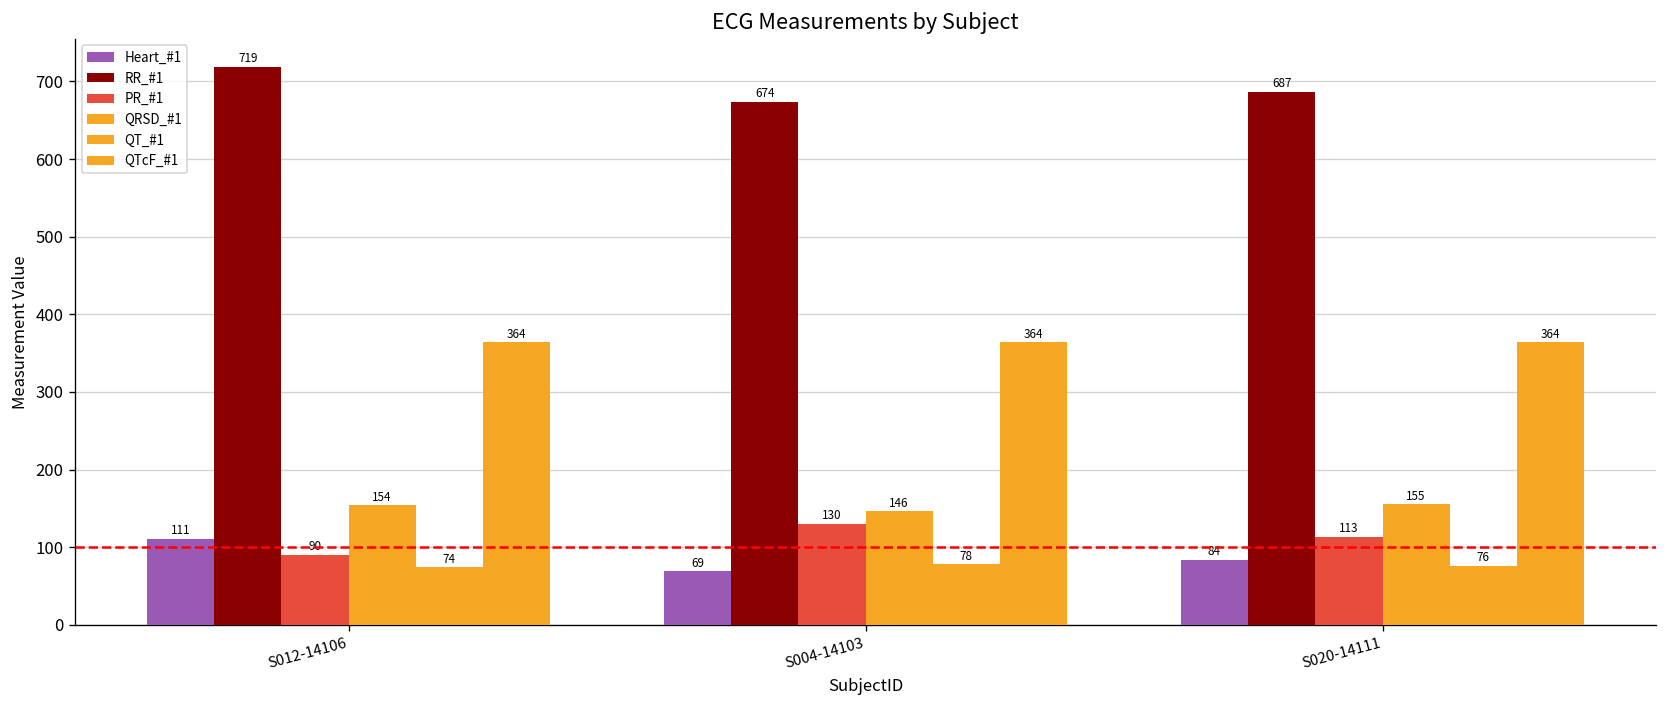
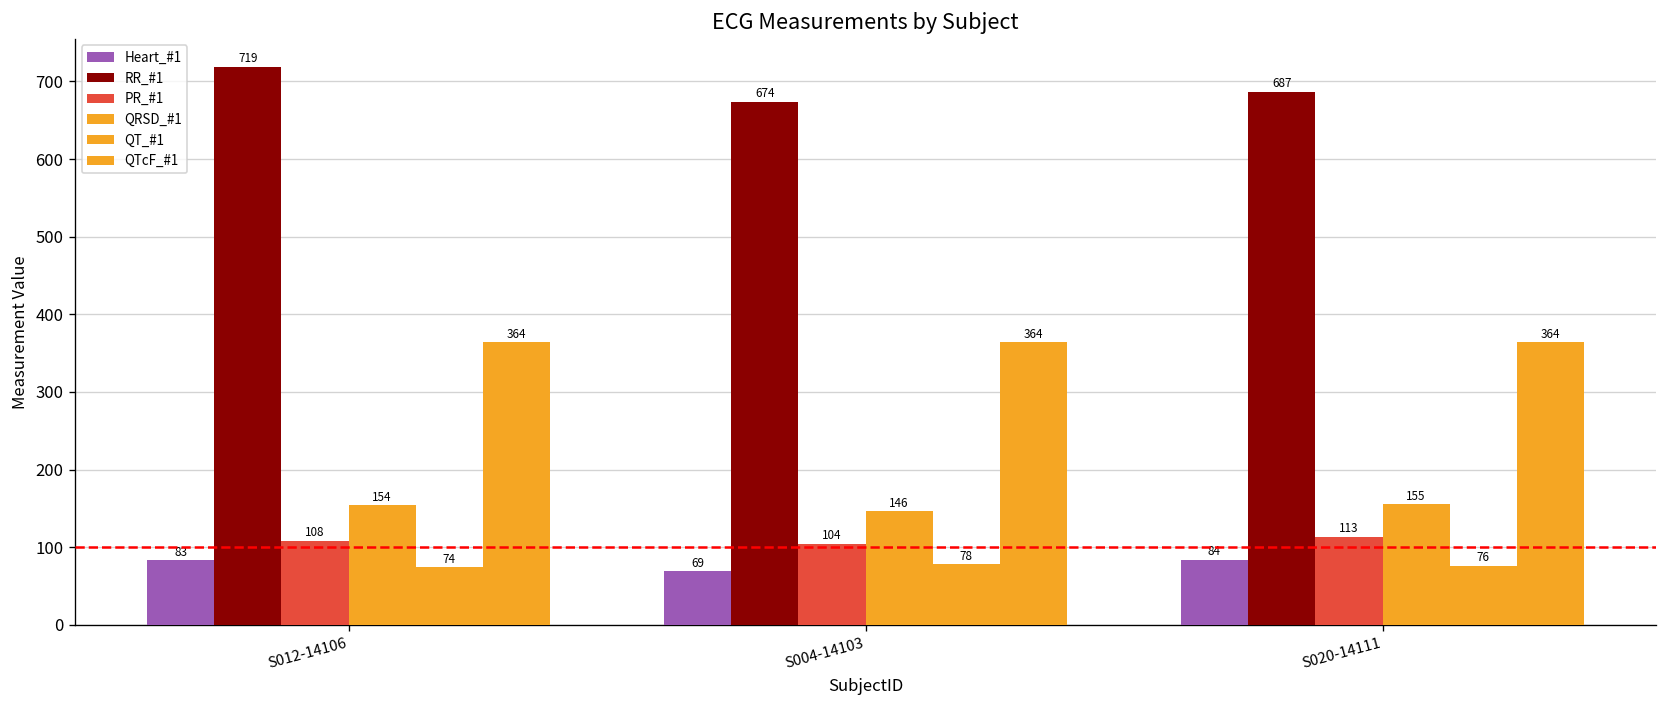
Heart_#1, S012-14106: 111 -> 83
PR_#1, S012-14106: 90 -> 108
PR_#1, S004-14103: 130 -> 104
